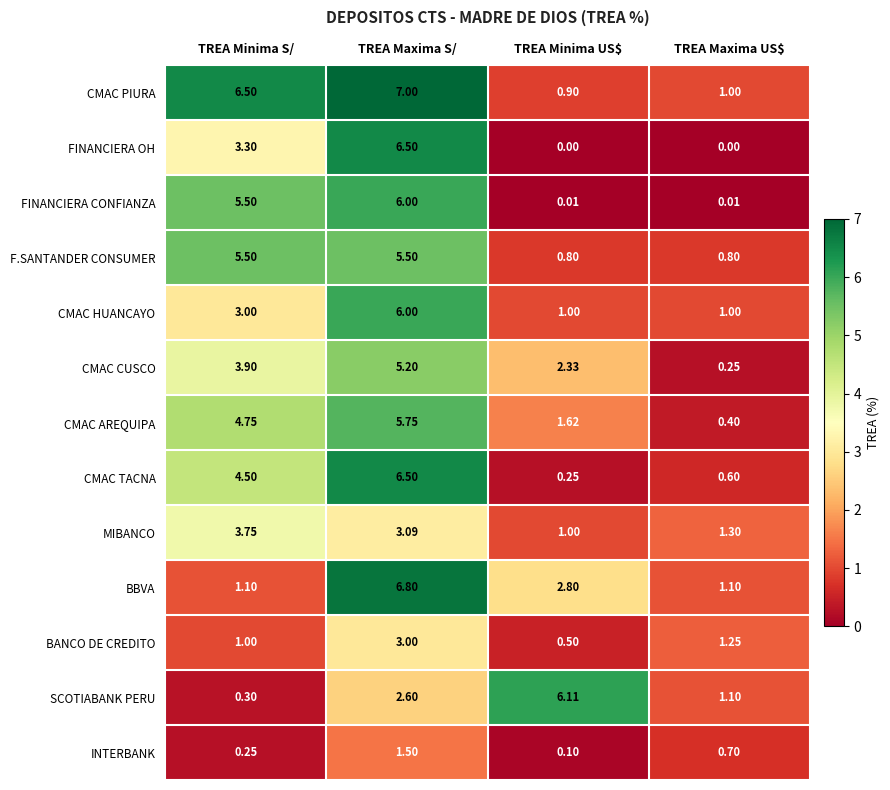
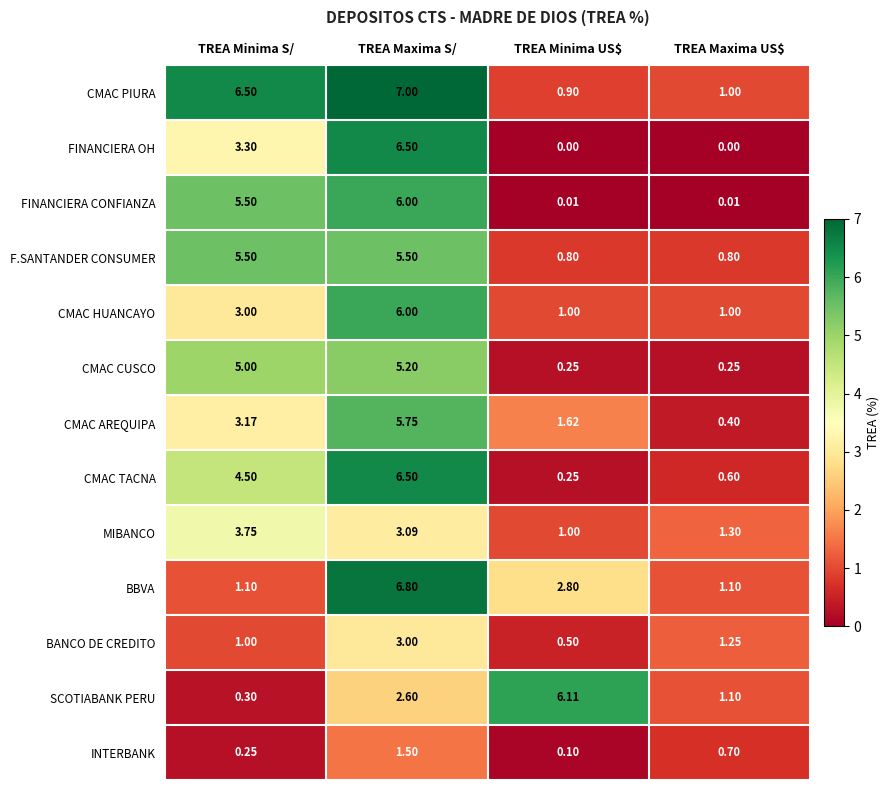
CMAC CUSCO, TREA Minima S/: 3.90 -> 5.00
CMAC CUSCO, TREA Minima US$: 2.33 -> 0.25
CMAC AREQUIPA, TREA Minima S/: 4.75 -> 3.17
